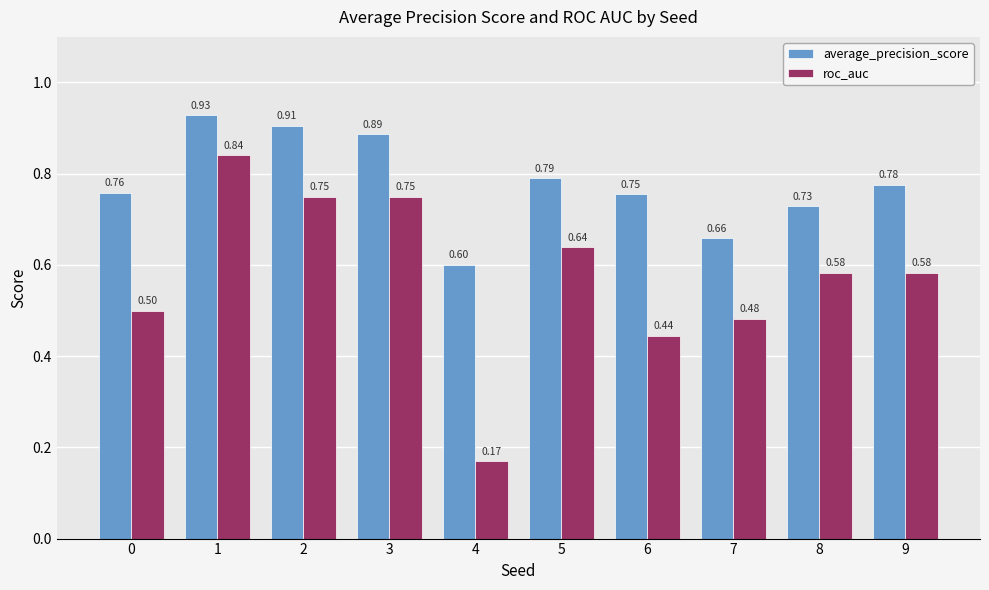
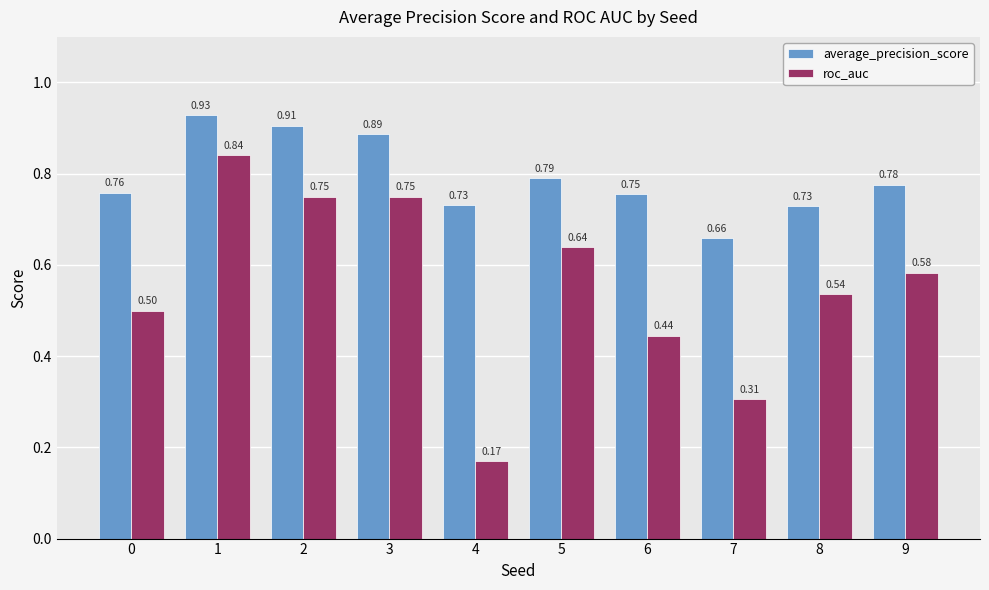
average_precision_score, 4: 0.60 -> 0.73
roc_auc, 7: 0.48 -> 0.31
roc_auc, 8: 0.58 -> 0.54
